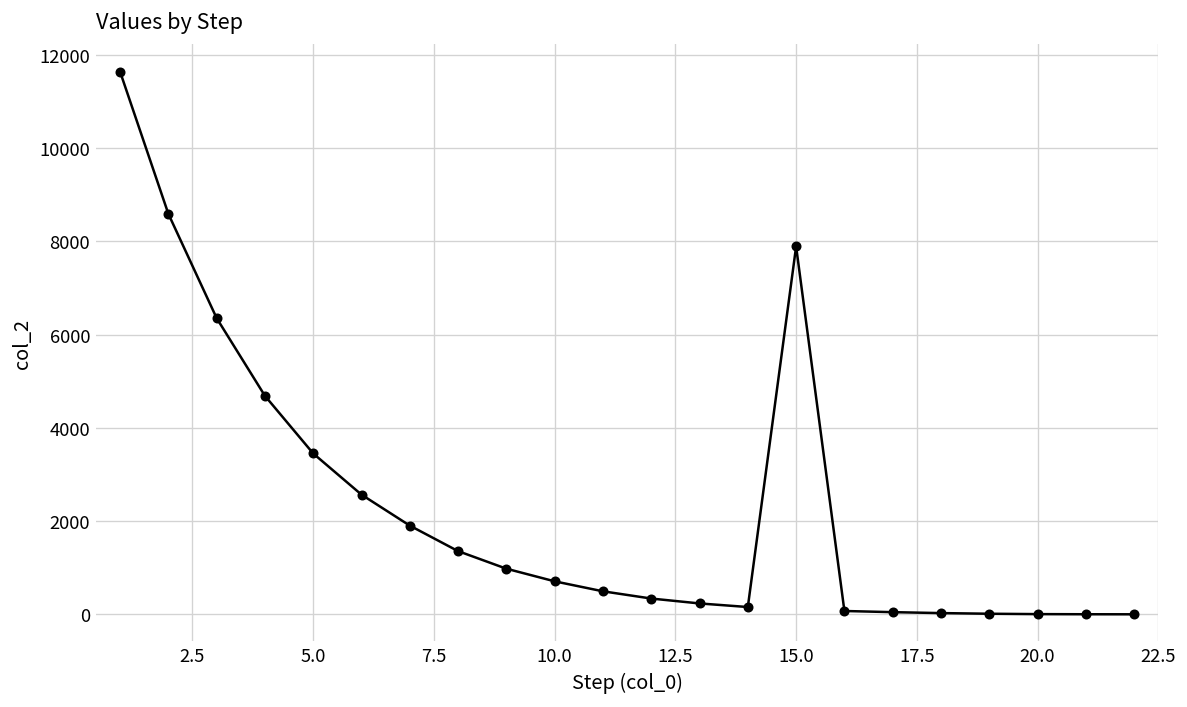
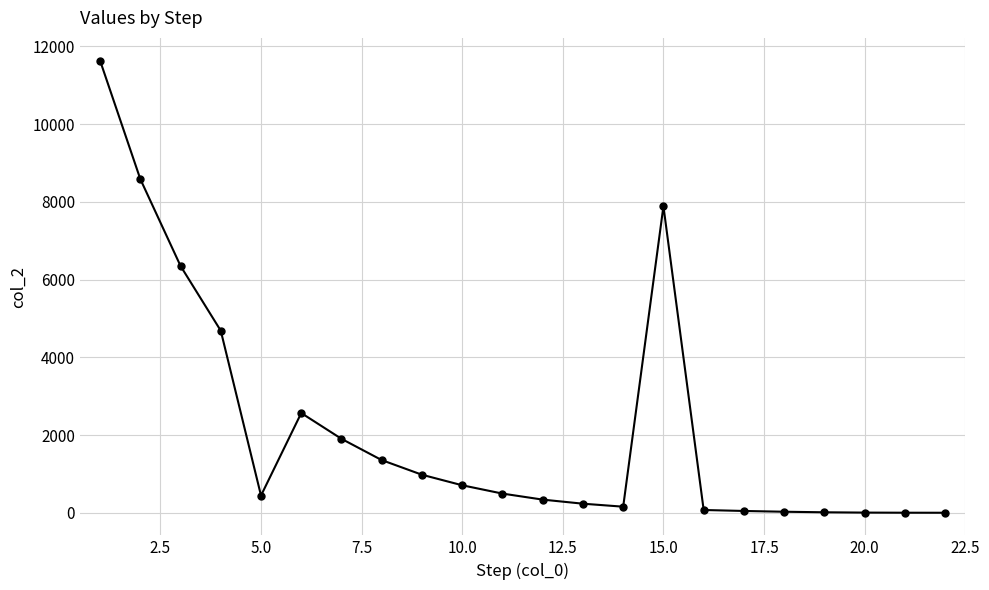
5.0: 3400 -> 400
